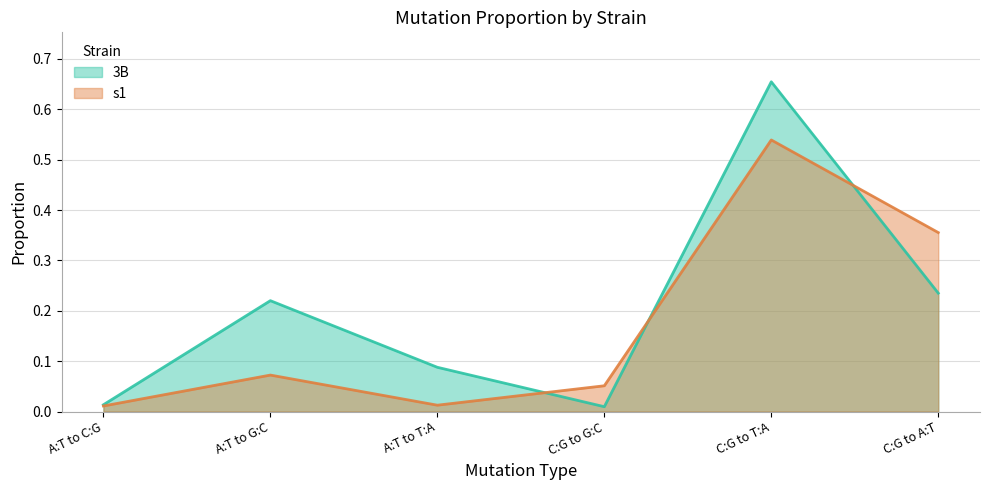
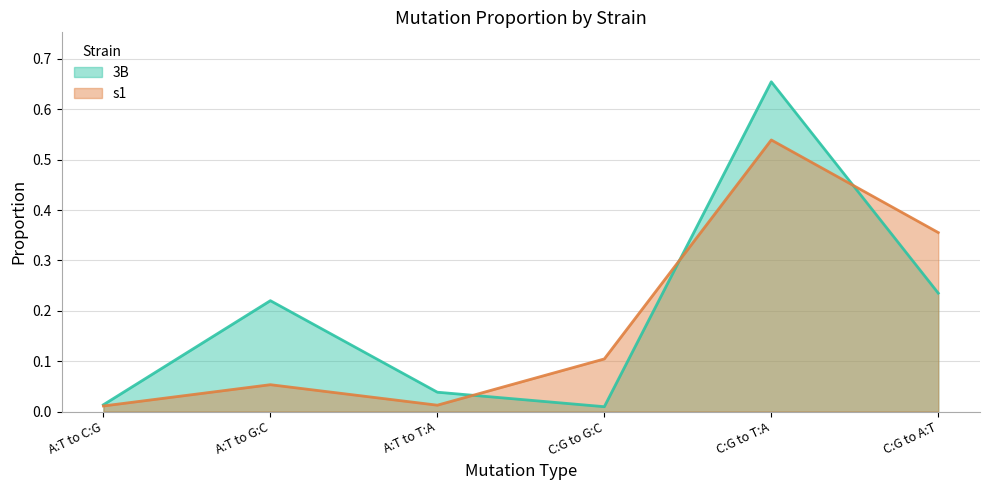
s1, A:T to G:C: 0.07 -> 0.05
3B, A:T to T:A: 0.09 -> 0.04
s1, C:G to G:C: 0.05 -> 0.10
